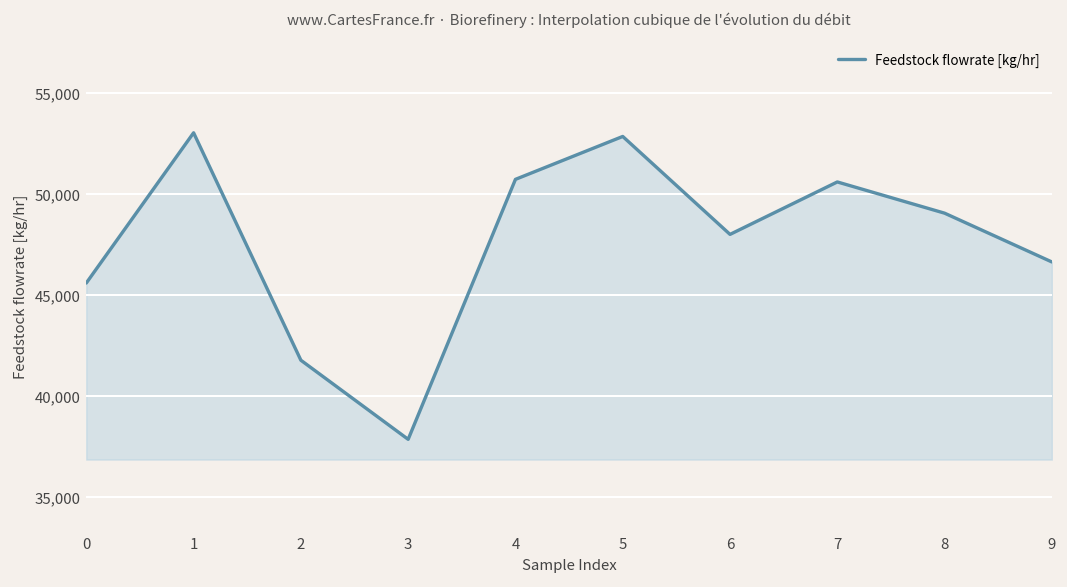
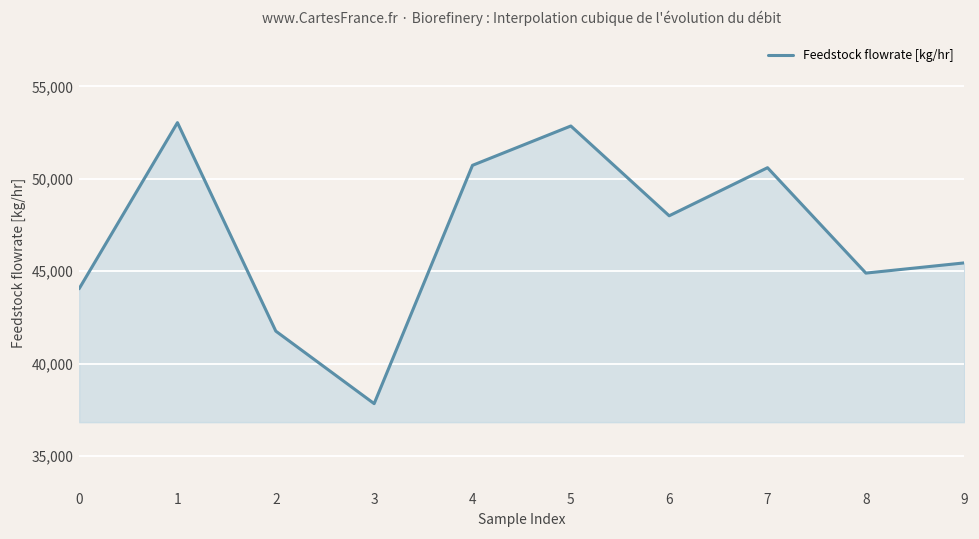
0: 45,600 -> 44,100
8: 49,100 -> 44,900
9: 46,600 -> 45,500
